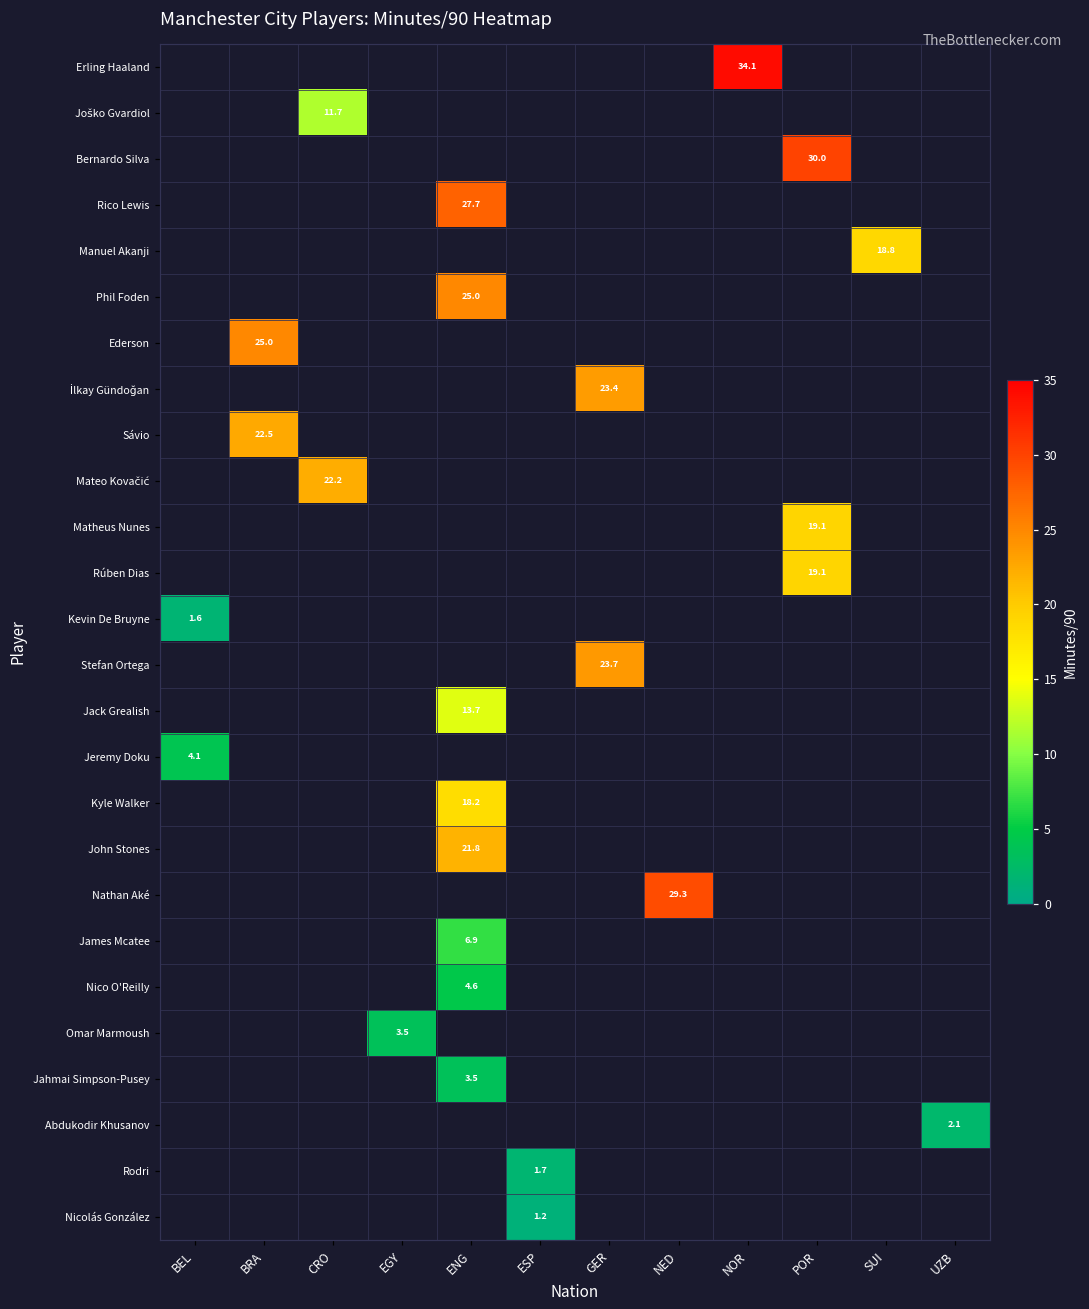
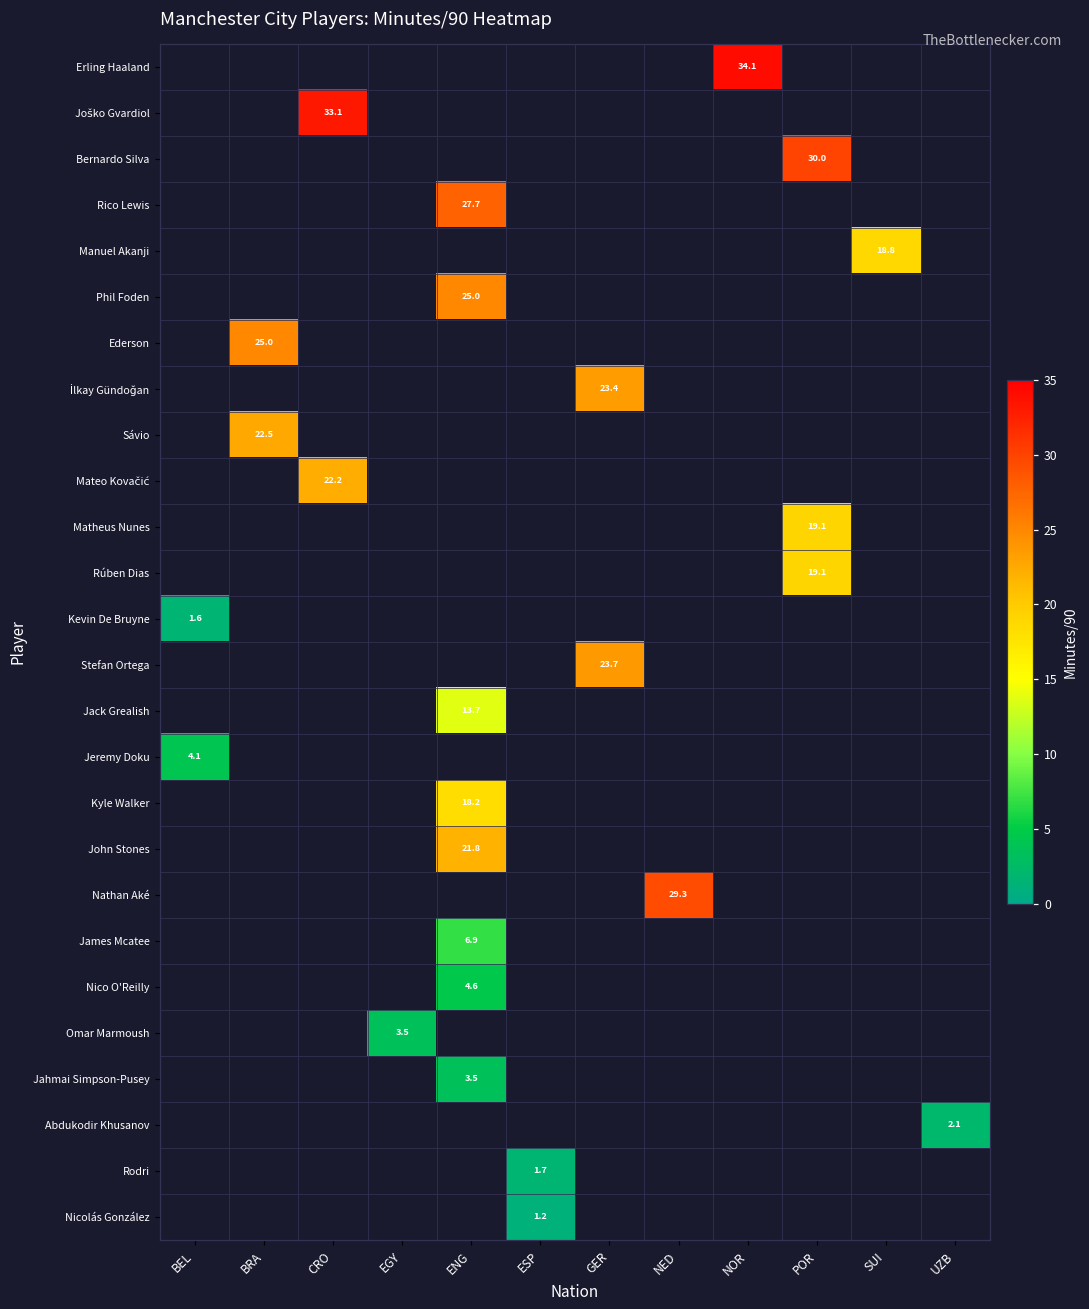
Joško Gvardiol, CRO: 11.7 -> 33.1
